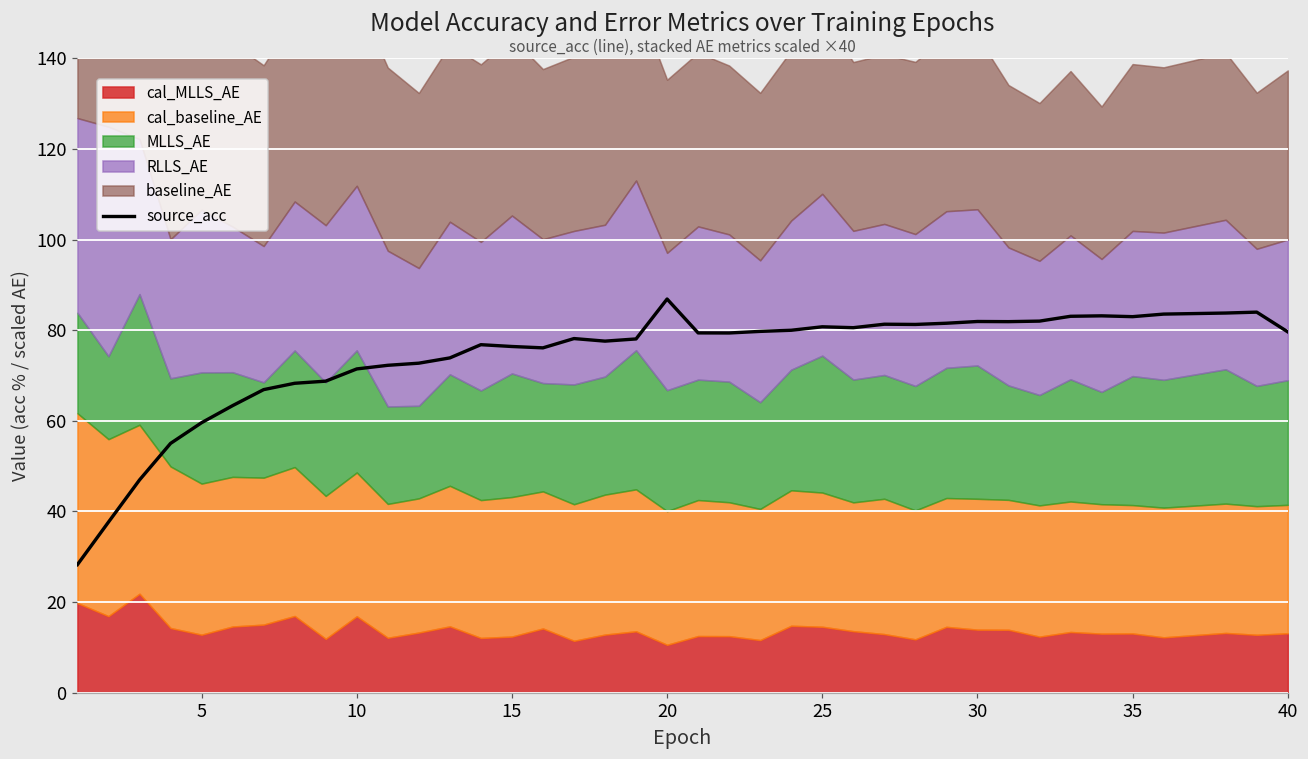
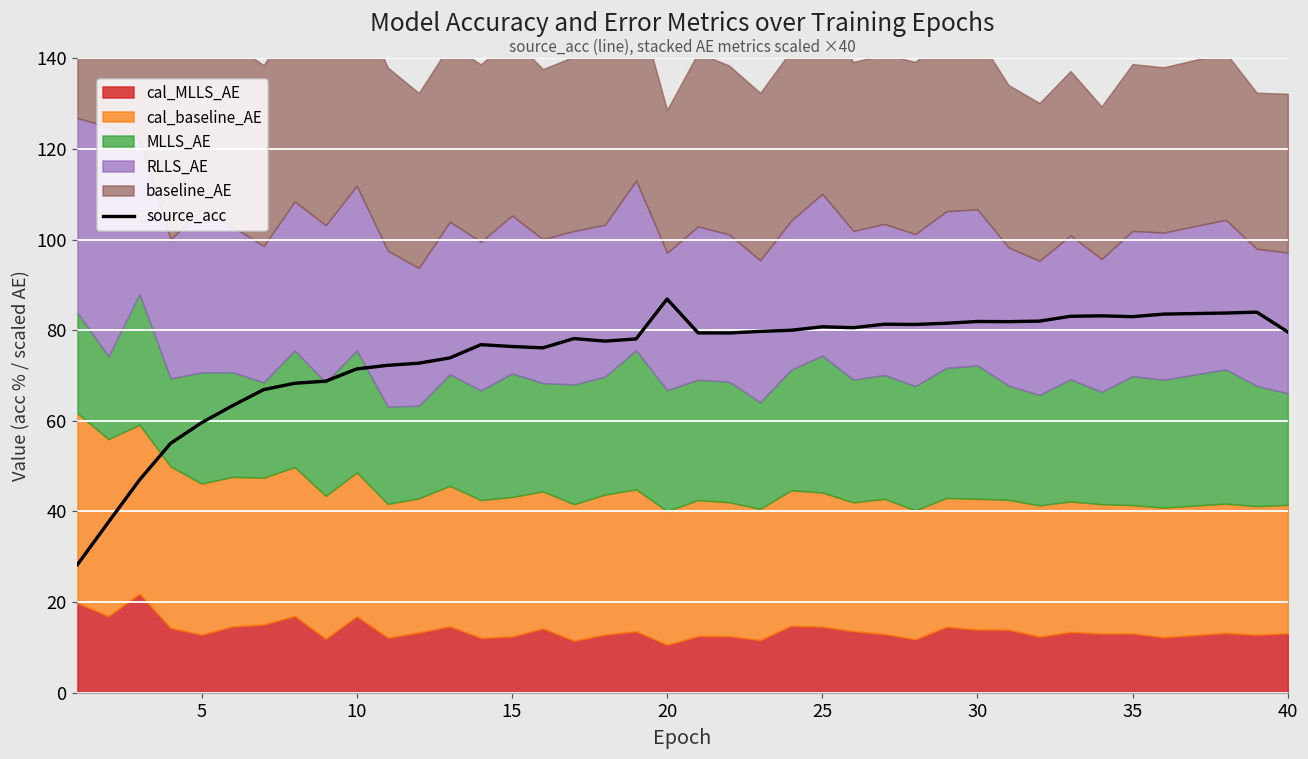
baseline_AE, 20: 38 -> 32
MLLS_AE, 40: 28 -> 25
baseline_AE, 40: 37 -> 35
